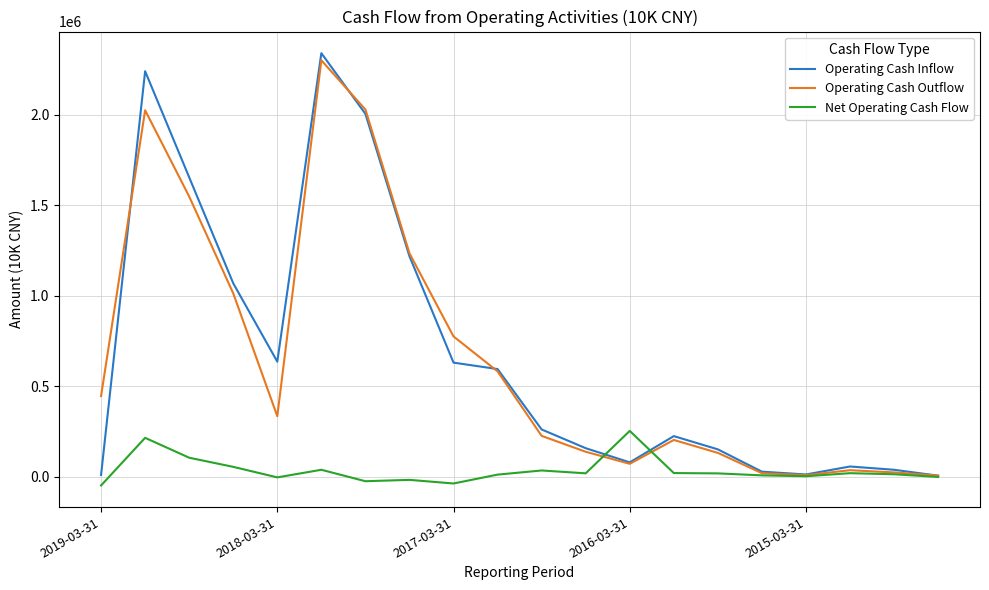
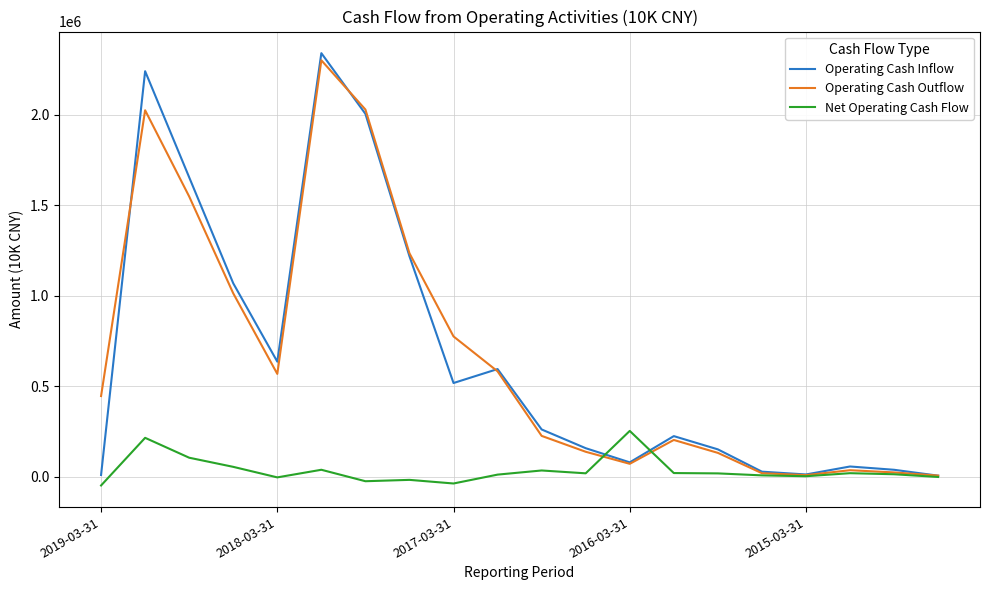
Operating Cash Outflow, 2018-03-31: 340000 -> 570000
Operating Cash Inflow, 2017-03-31: 630000 -> 520000
